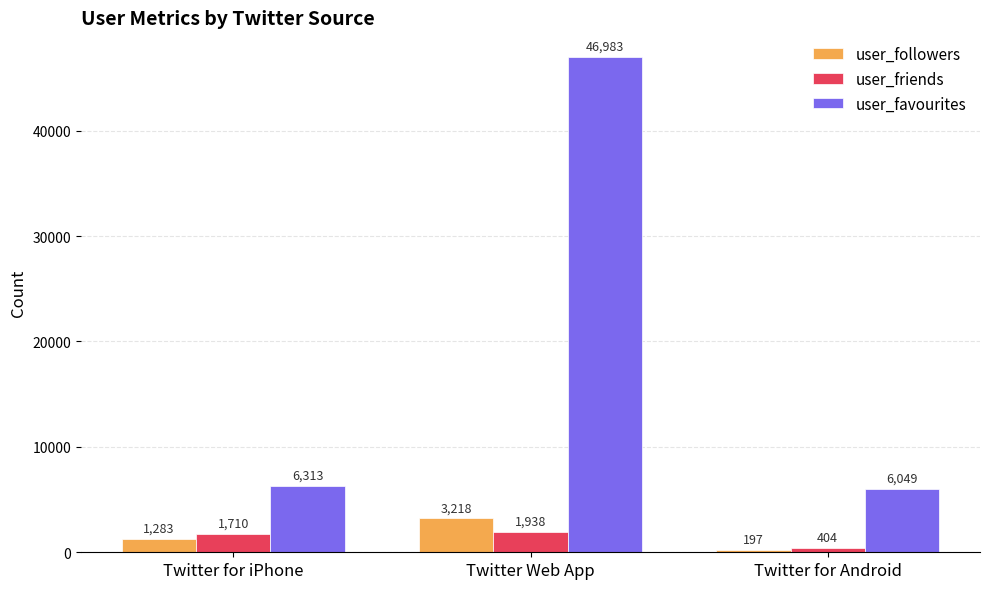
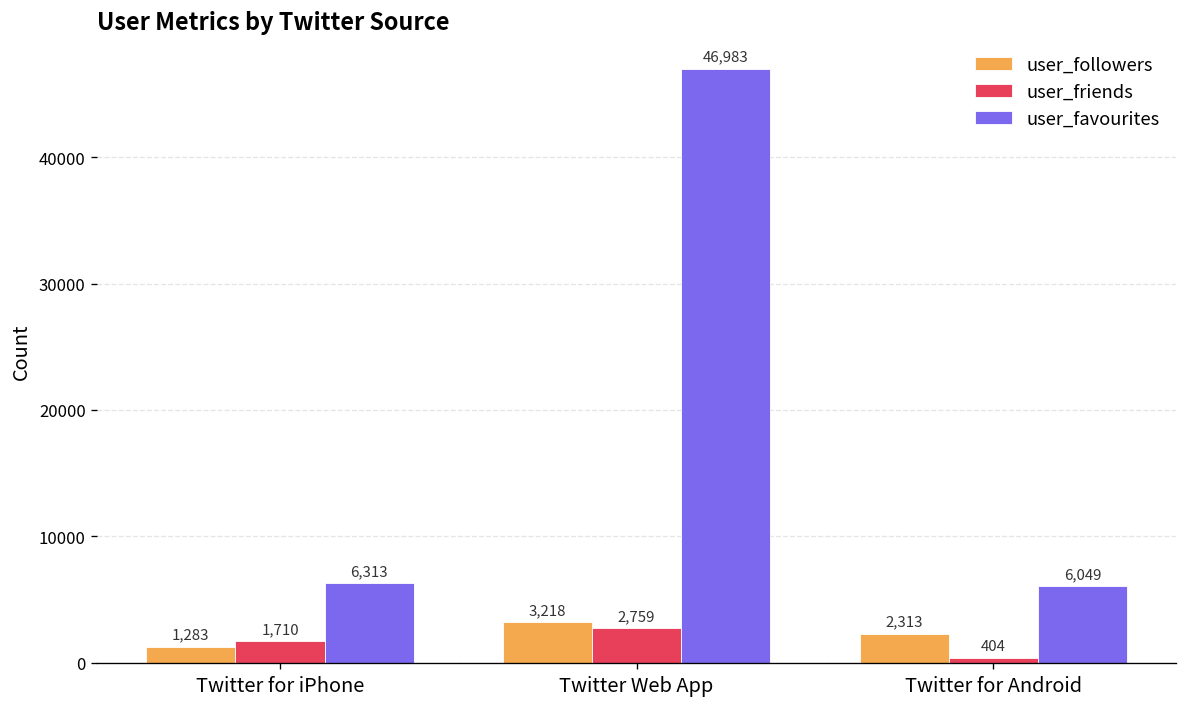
user_friends, Twitter Web App: 1,938 -> 2,759
user_followers, Twitter for Android: 197 -> 2,313
